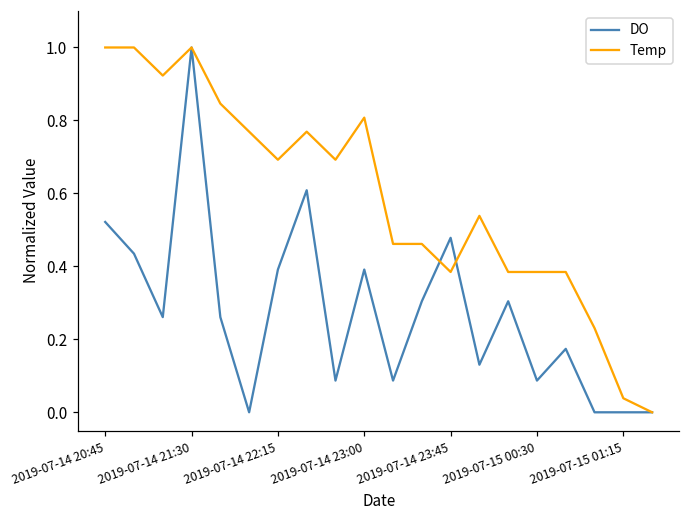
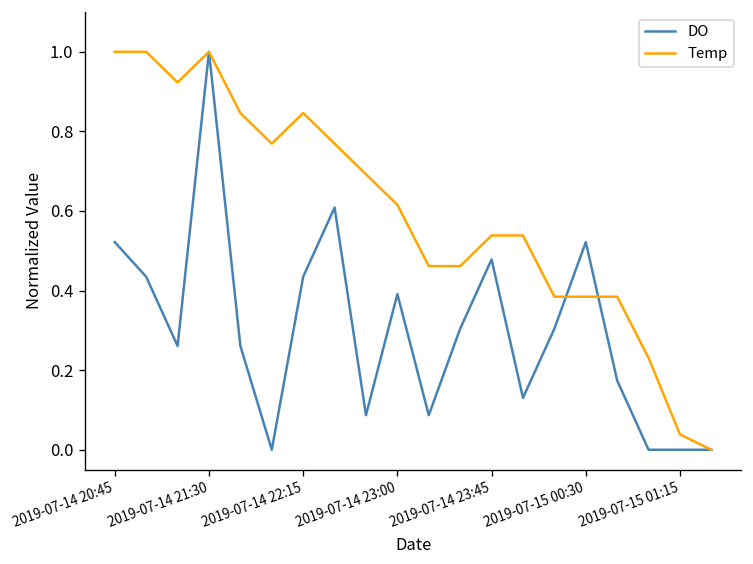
DO, 2019-07-14 22:15: 0.39 -> 0.43
Temp, 2019-07-14 22:15: 0.69 -> 0.85
Temp, 2019-07-14 23:00: 0.81 -> 0.62
Temp, 2019-07-14 23:45: 0.38 -> 0.54
DO, 2019-07-15 00:30: 0.09 -> 0.52
